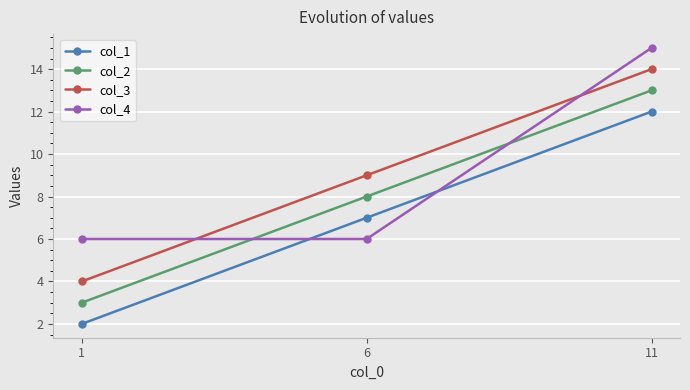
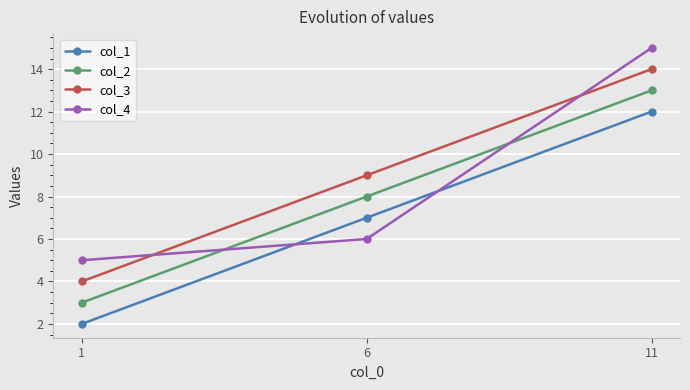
col_4, 1: 6 -> 5
